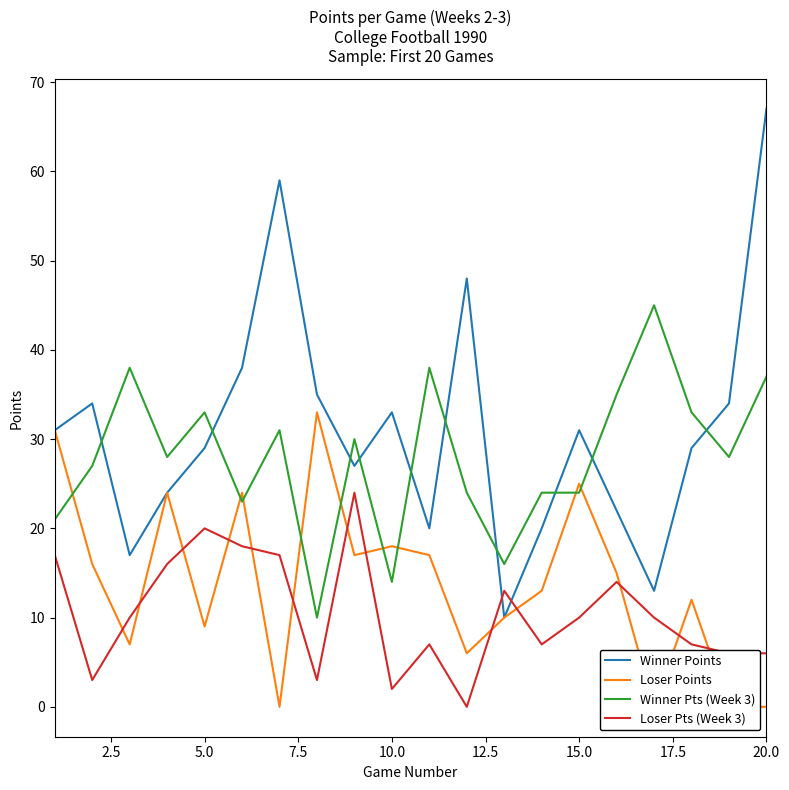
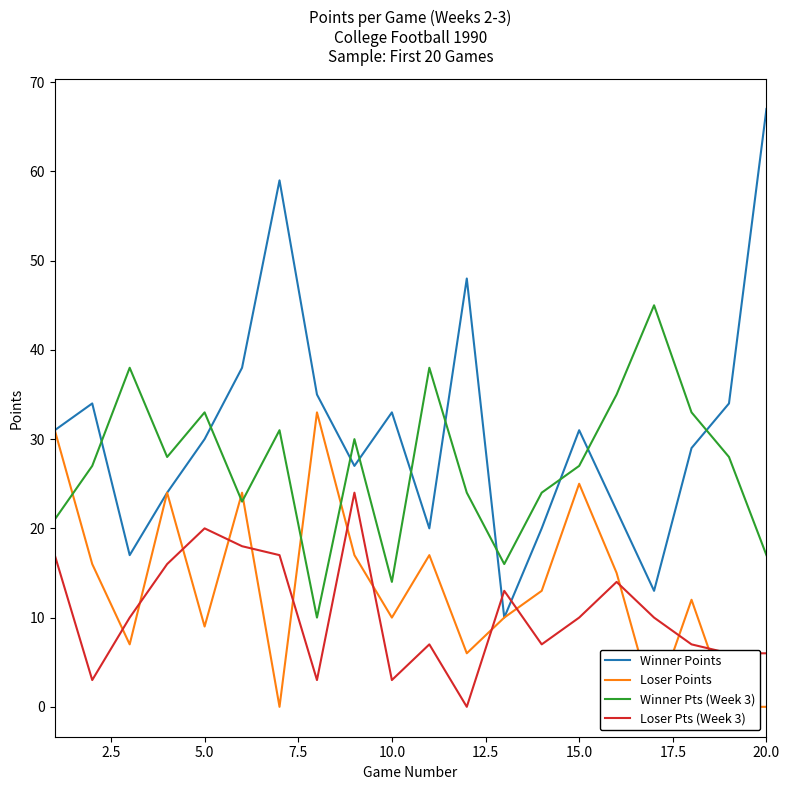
Winner Points, 5.0: 29 -> 30
Loser Points, 10.0: 18 -> 10
Loser Pts (Week 3), 10.0: 2 -> 3
Winner Pts (Week 3), 15.0: 24 -> 27
Winner Pts (Week 3), 20.0: 37 -> 17
